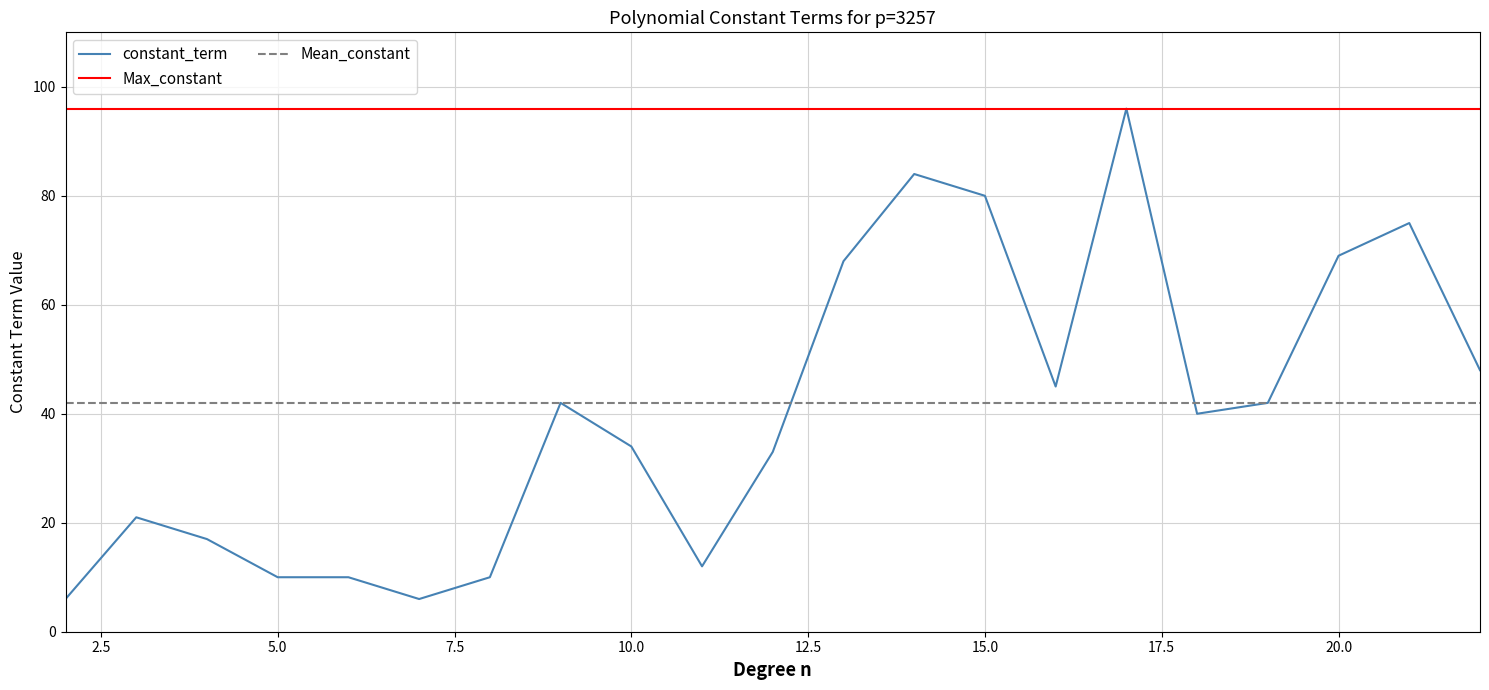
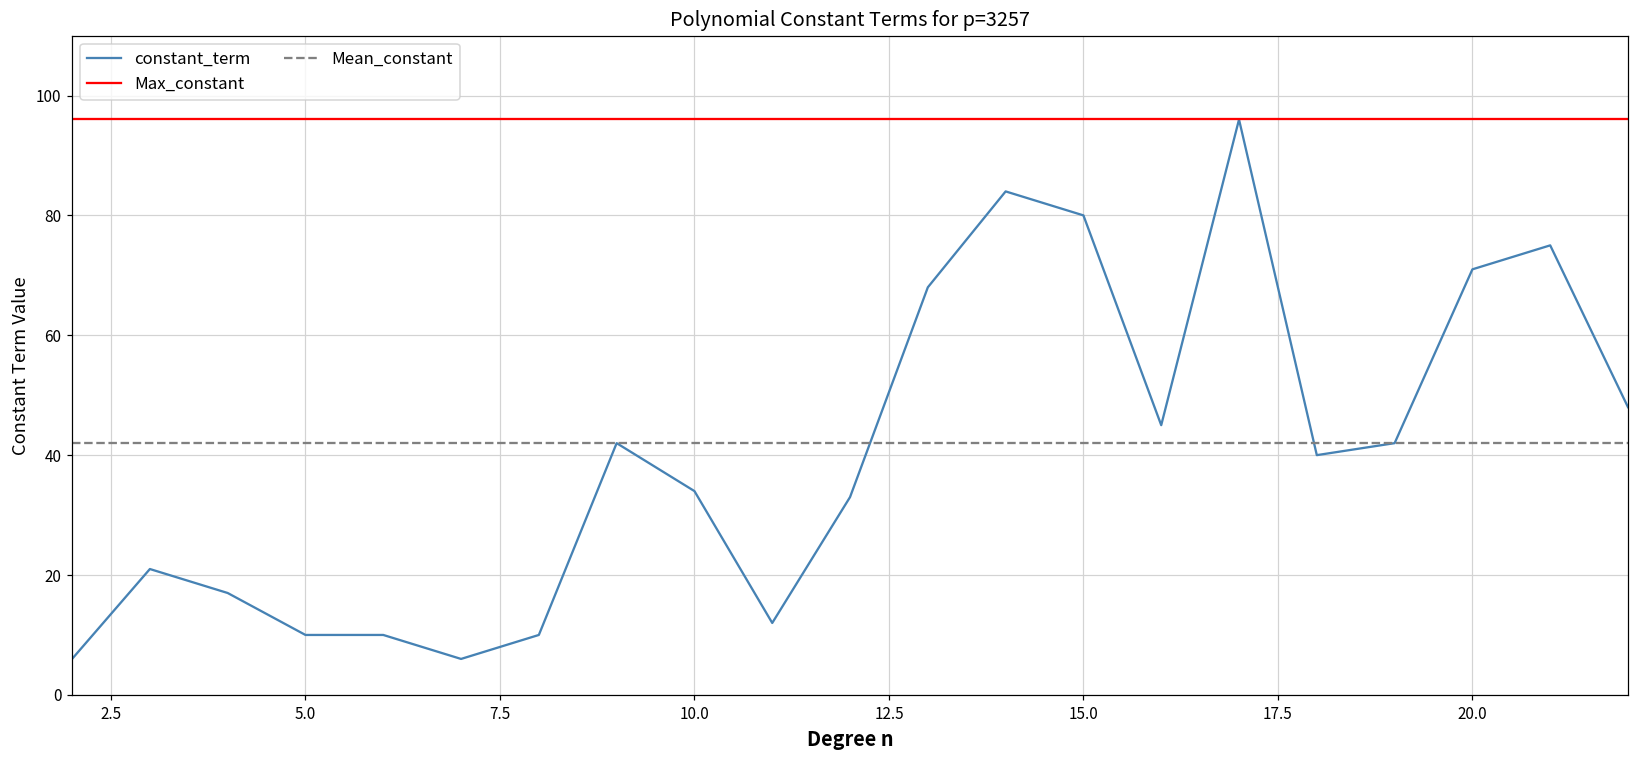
20.0: 69 -> 71
